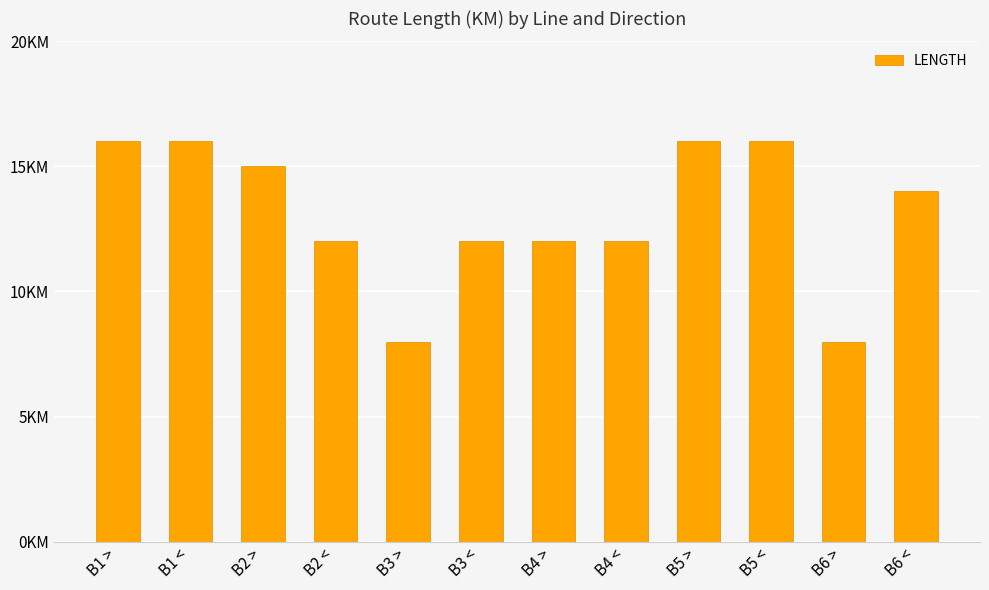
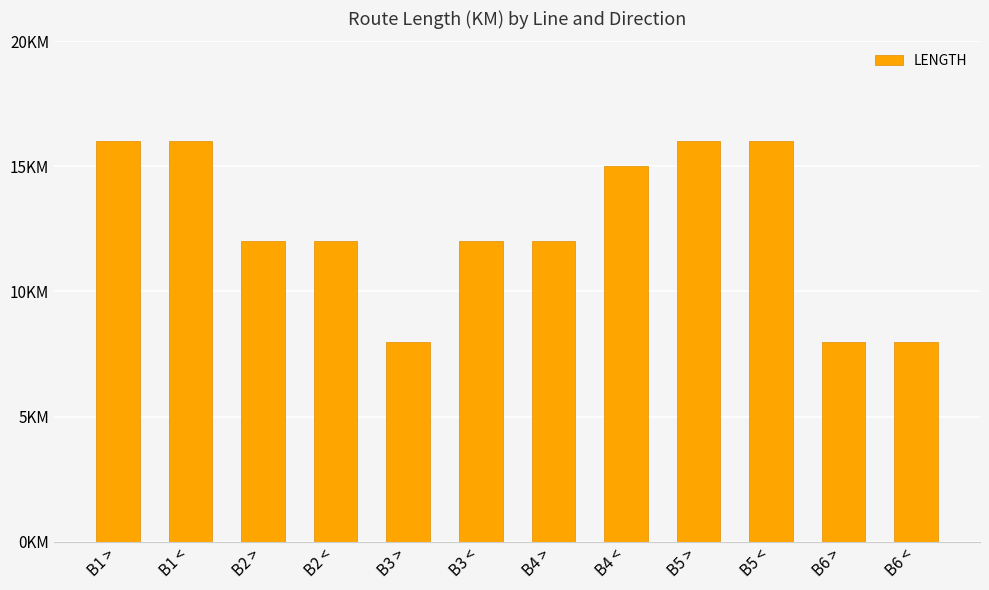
B2 >: 15KM -> 12KM
B4 <: 12KM -> 15KM
B6 <: 14KM -> 8KM
